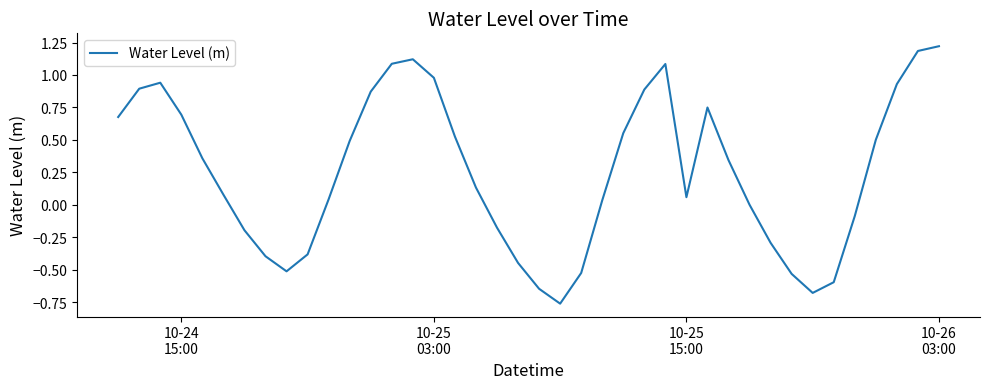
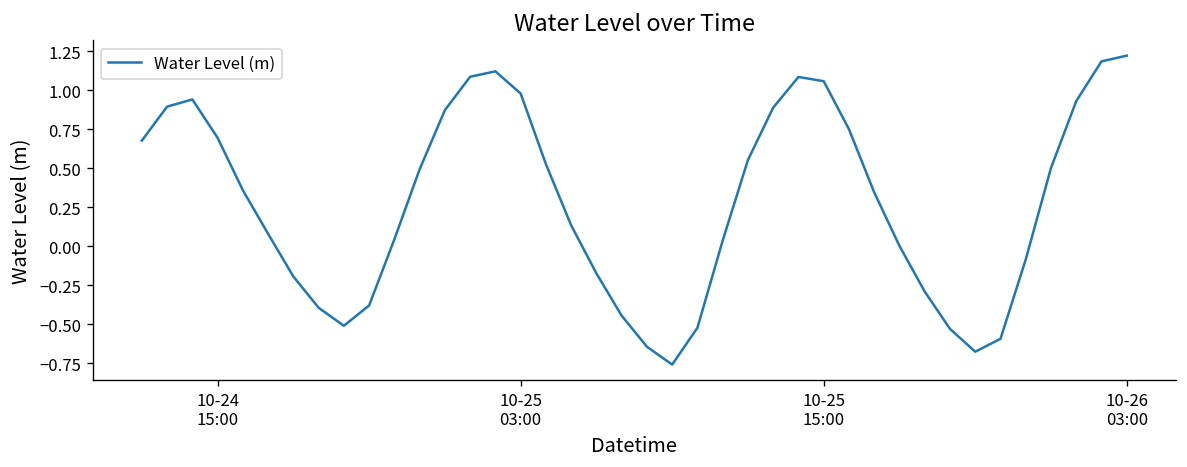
10-25 15:00: 0.06 -> 1.06
